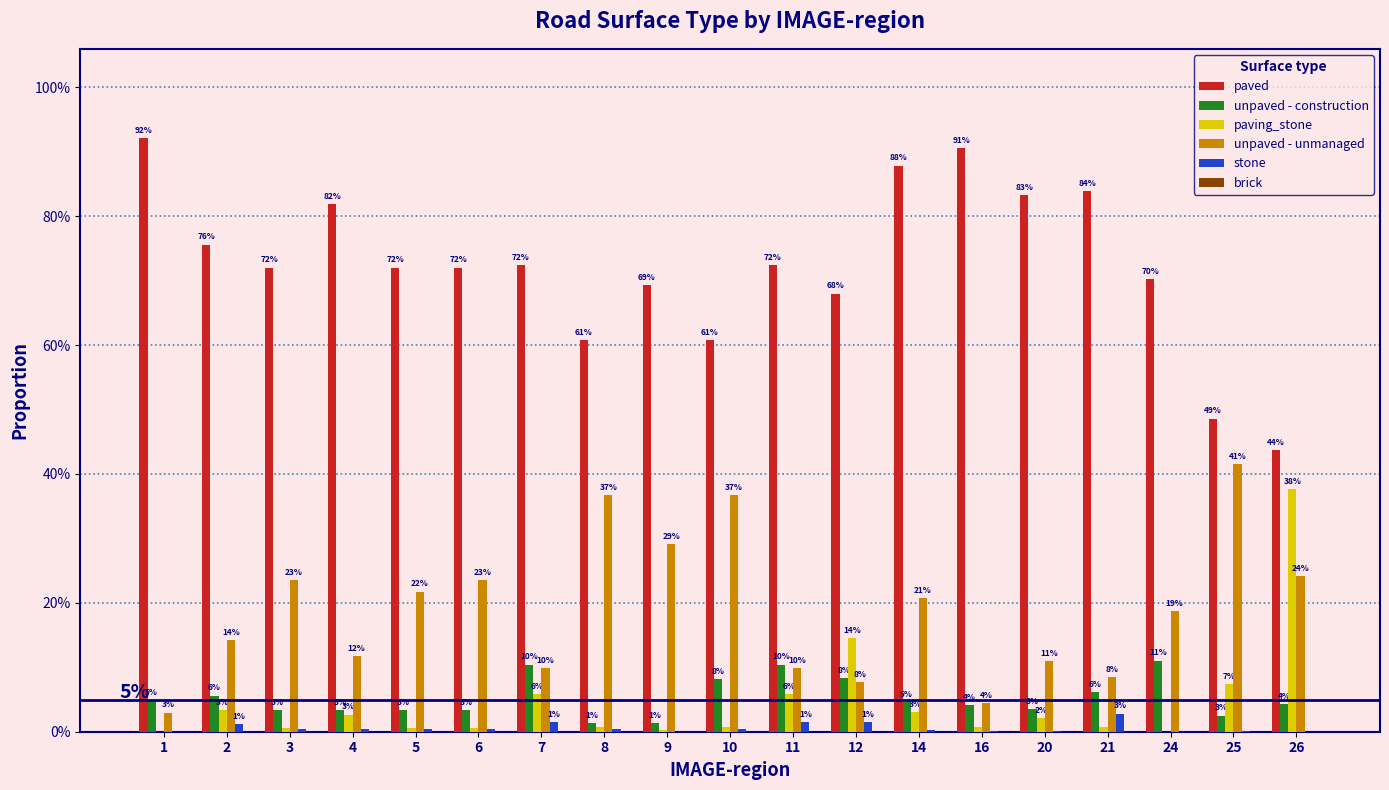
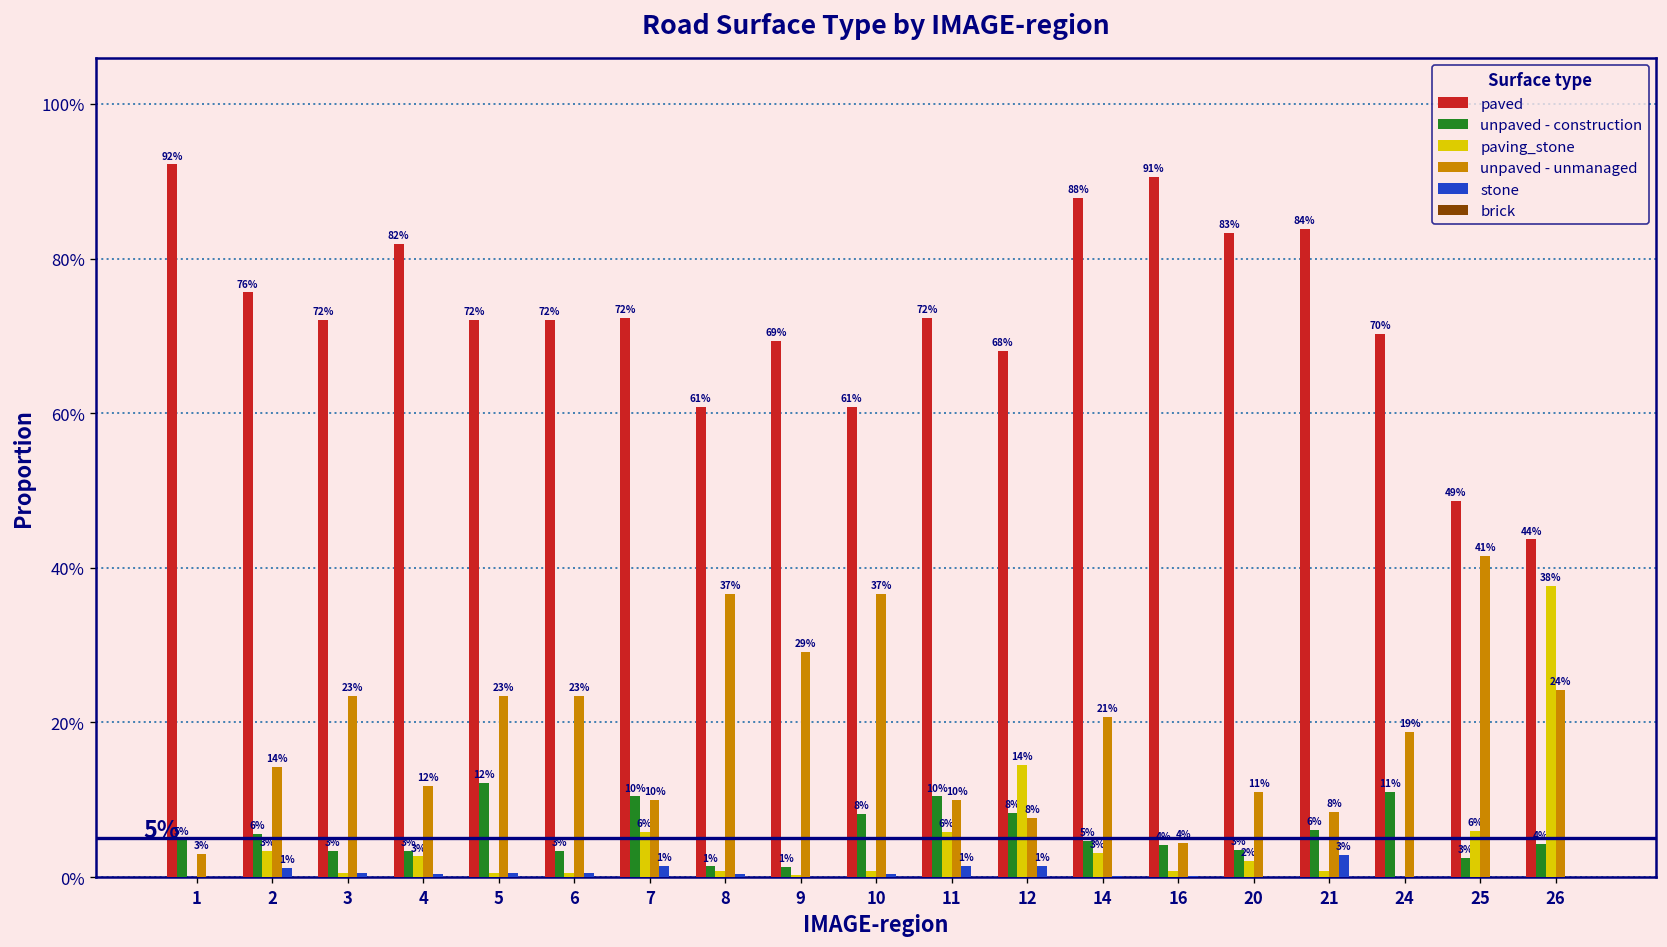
unpaved - construction, 5: 3% -> 12%
unpaved - unmanaged, 5: 22% -> 23%
paving_stone, 25: 7% -> 6%
